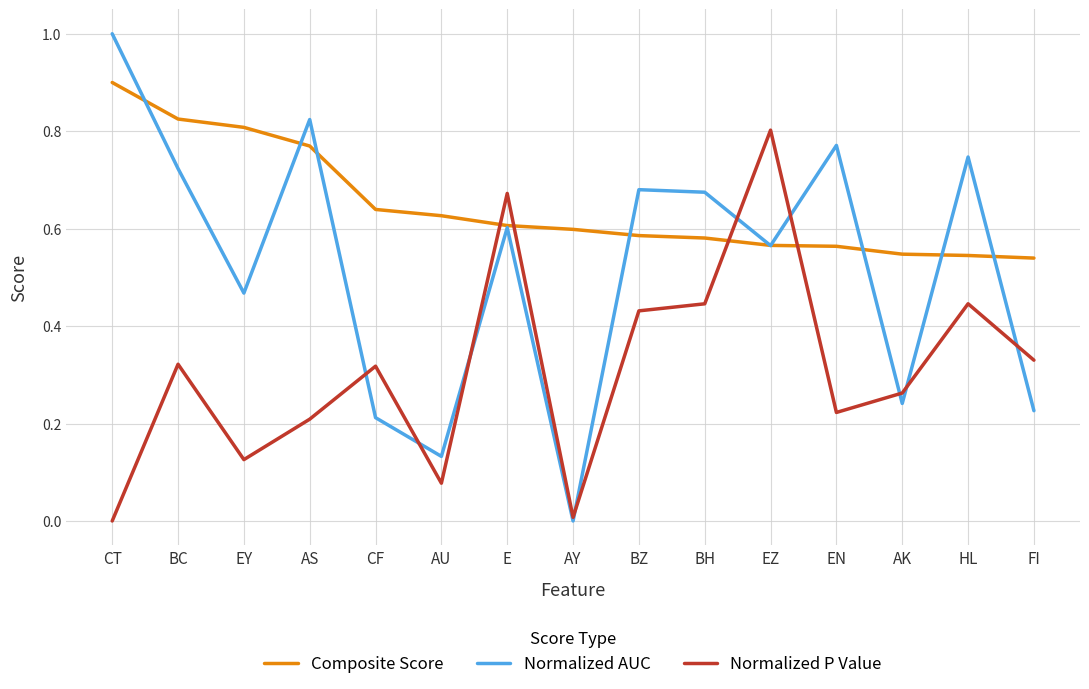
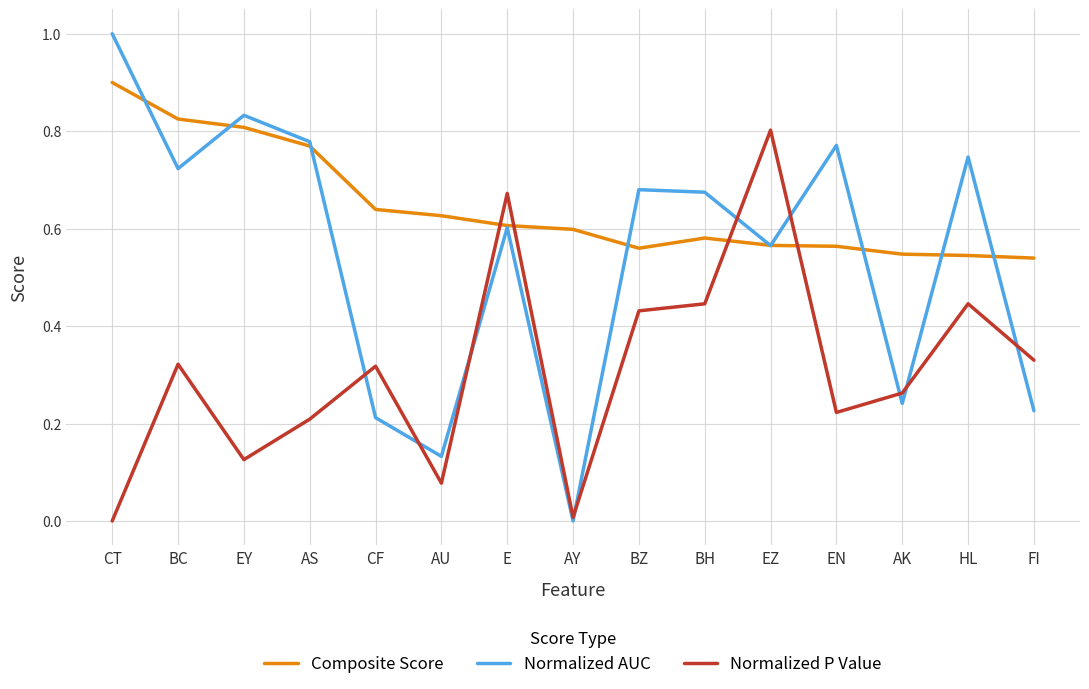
Normalized AUC, EY: 0.47 -> 0.83
Normalized AUC, AS: 0.82 -> 0.78
Composite Score, BZ: 0.59 -> 0.56
